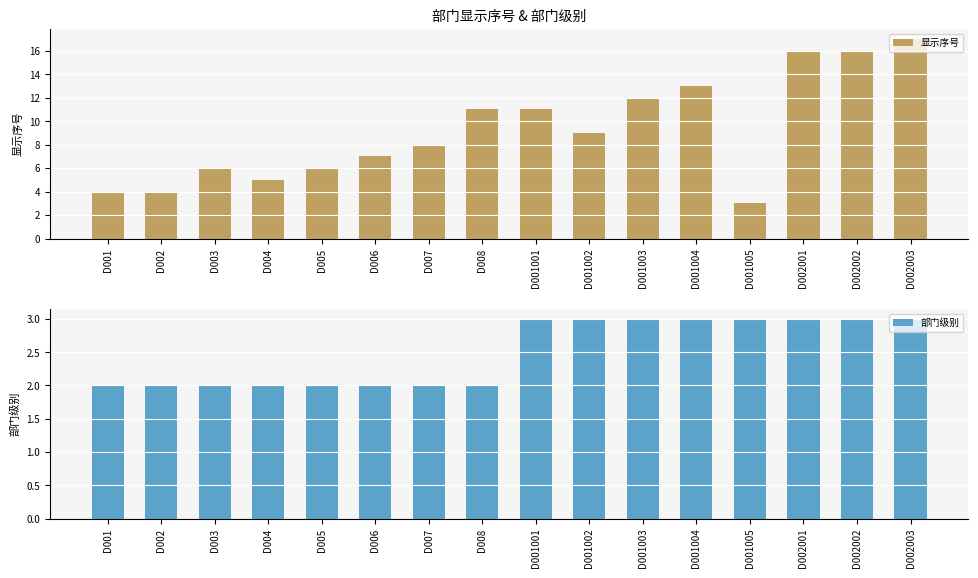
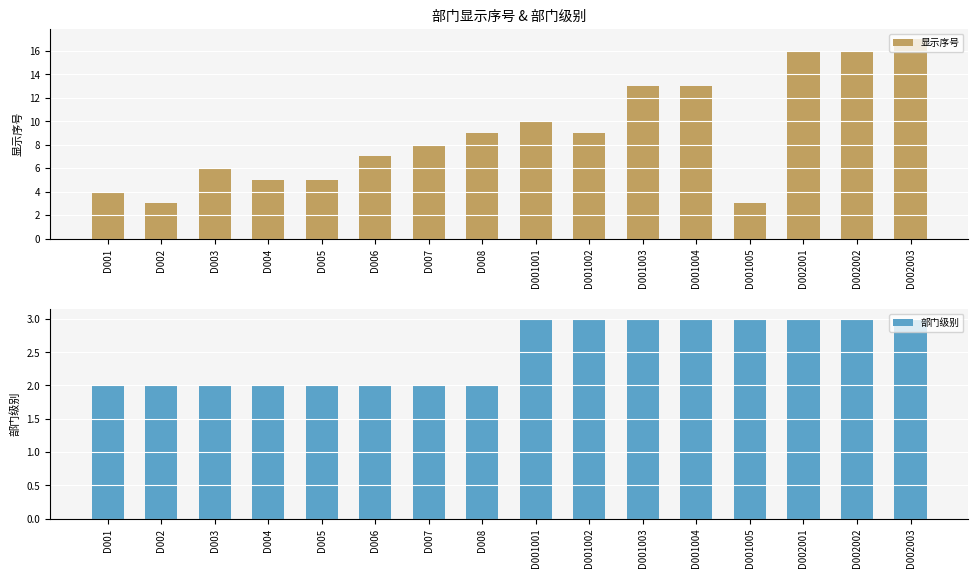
部门显示序号 & 部门级别, D002: 4 -> 3
部门显示序号 & 部门级别, D005: 6 -> 5
部门显示序号 & 部门级别, D008: 11 -> 9
部门显示序号 & 部门级别, D001001: 11 -> 10
部门显示序号 & 部门级别, D001003: 12 -> 13
